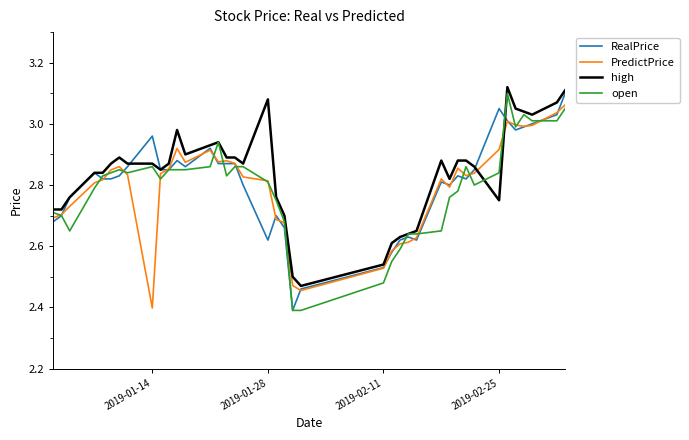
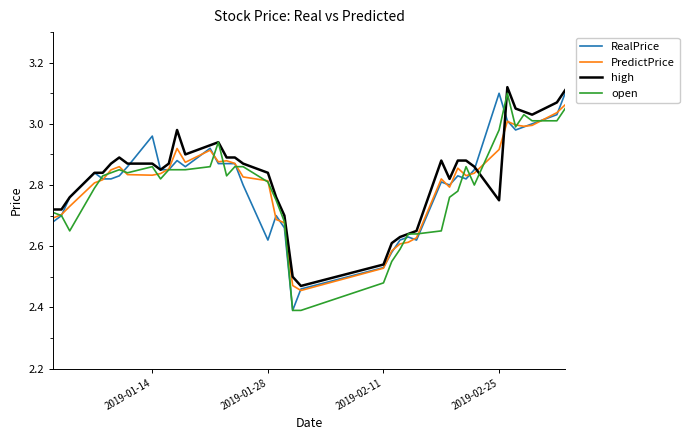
PredictPrice, 2019-01-14: 2.40 -> 2.83
high, 2019-01-28: 3.08 -> 2.84
RealPrice, 2019-02-25: 3.05 -> 3.10
open, 2019-02-25: 2.84 -> 2.98
